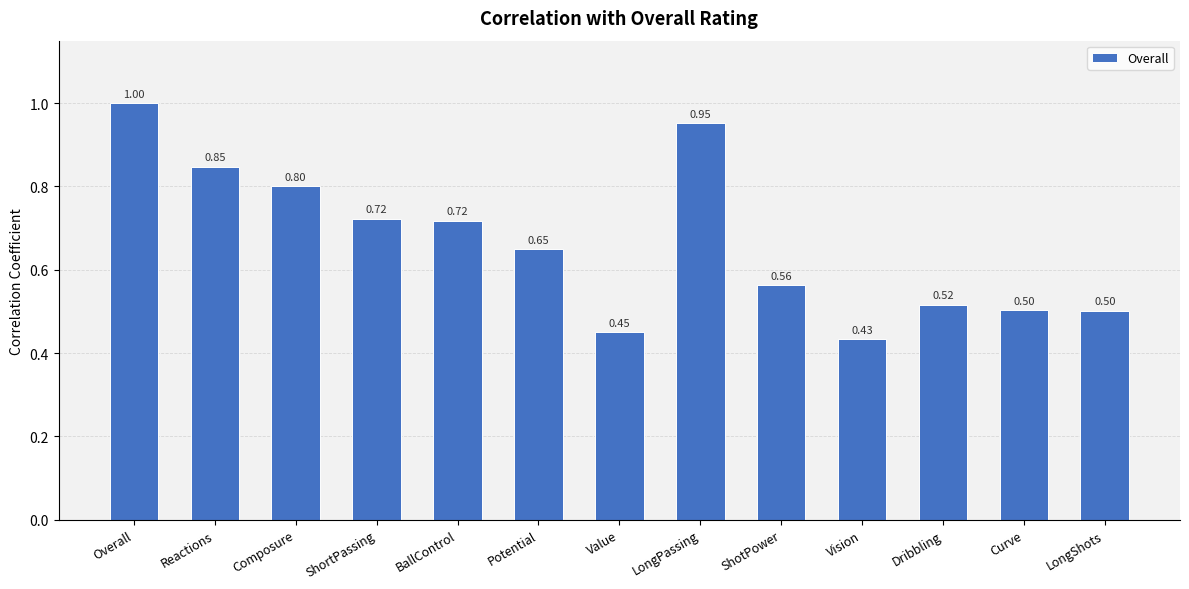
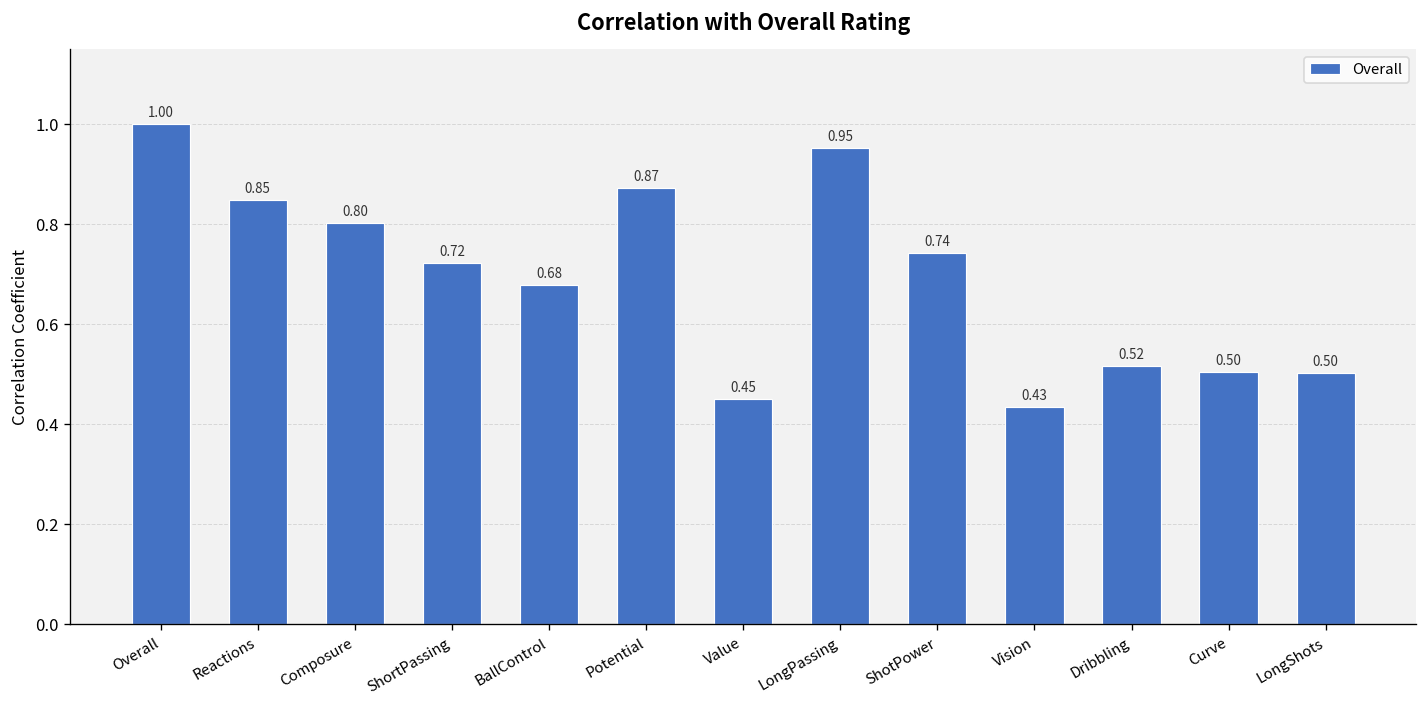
BallControl: 0.72 -> 0.68
Potential: 0.65 -> 0.87
ShotPower: 0.56 -> 0.74
